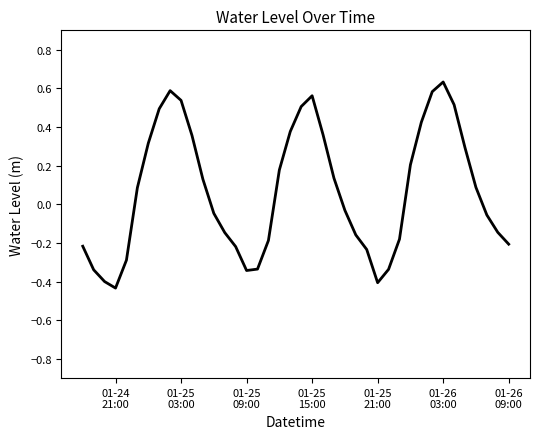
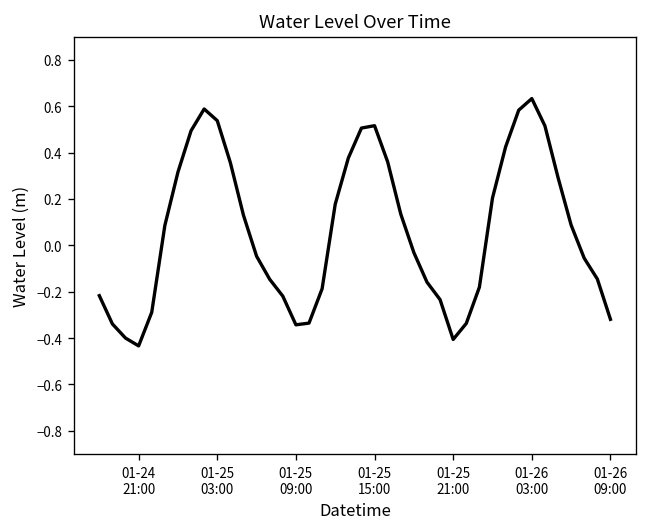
01-25 15:00: 0.56 -> 0.52
01-26 09:00: -0.21 -> -0.32
